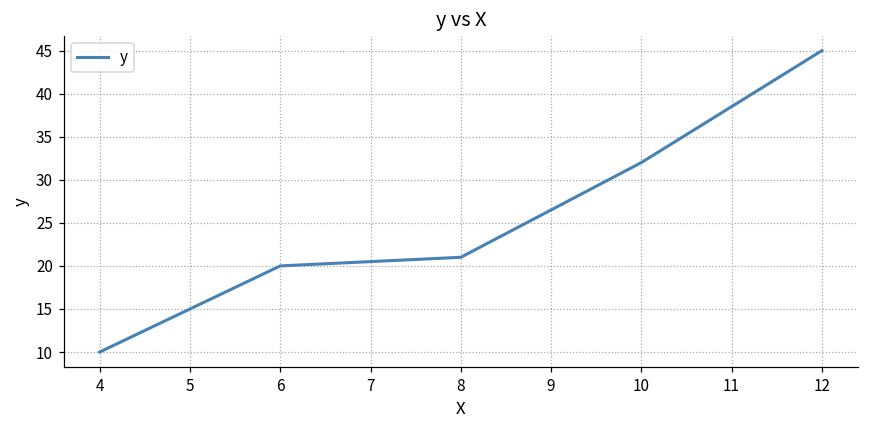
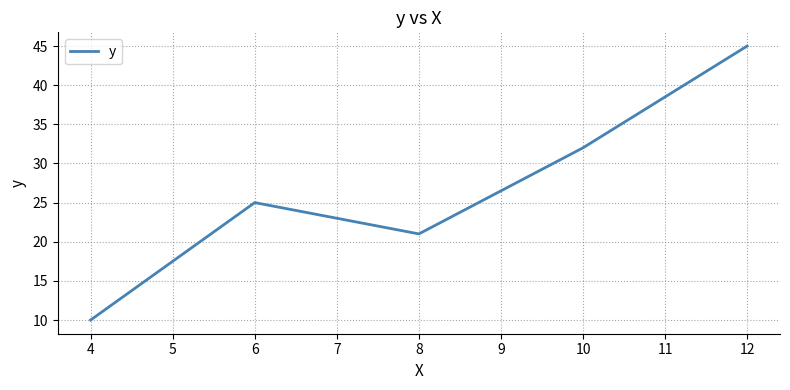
6: 20 -> 25
